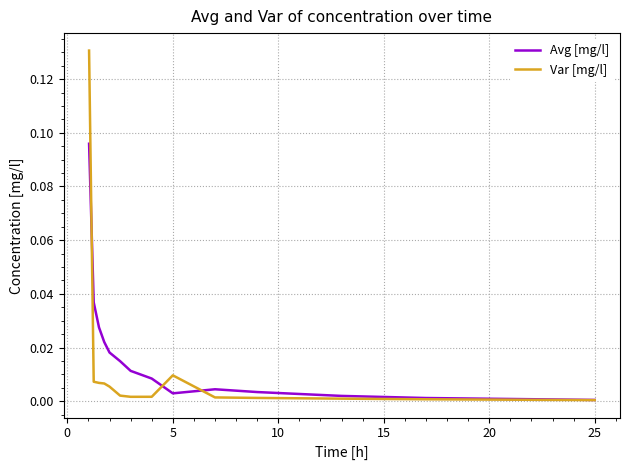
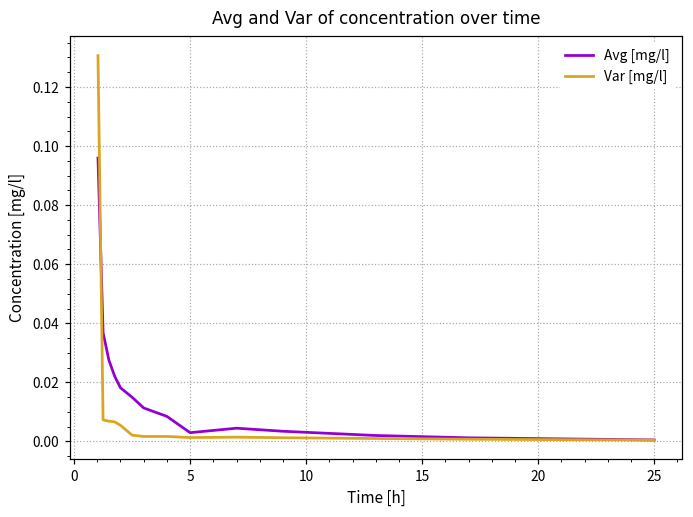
Var [mg/l], 5: 0.010 -> 0.001
